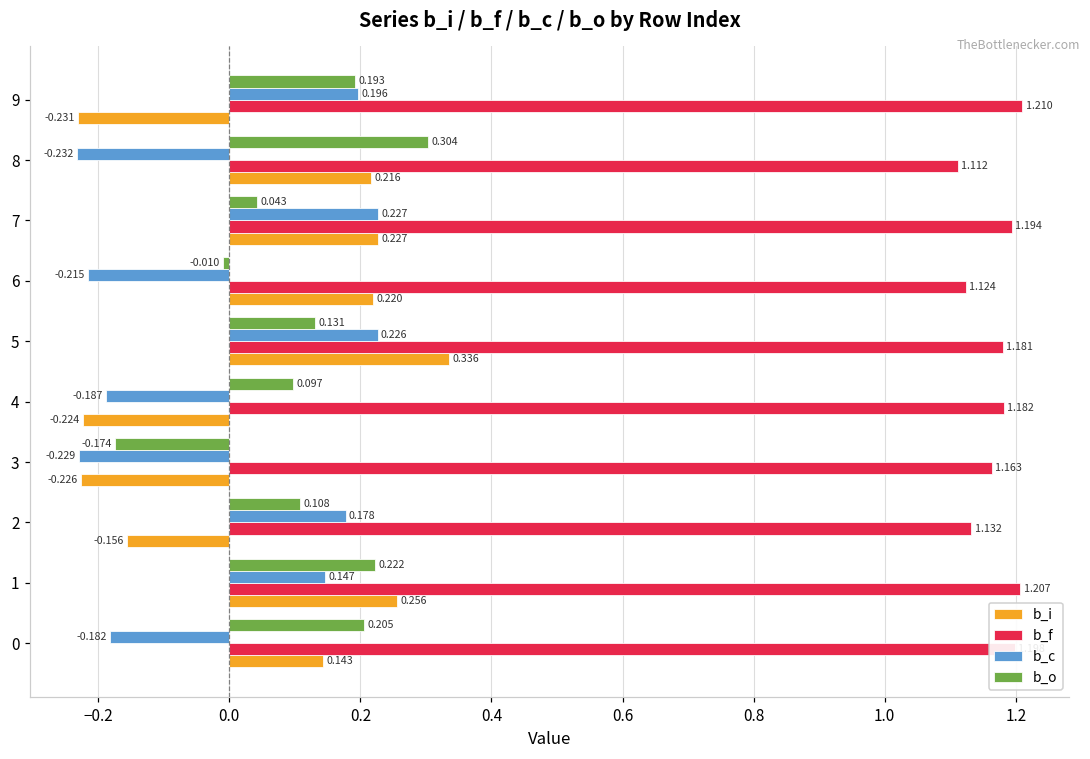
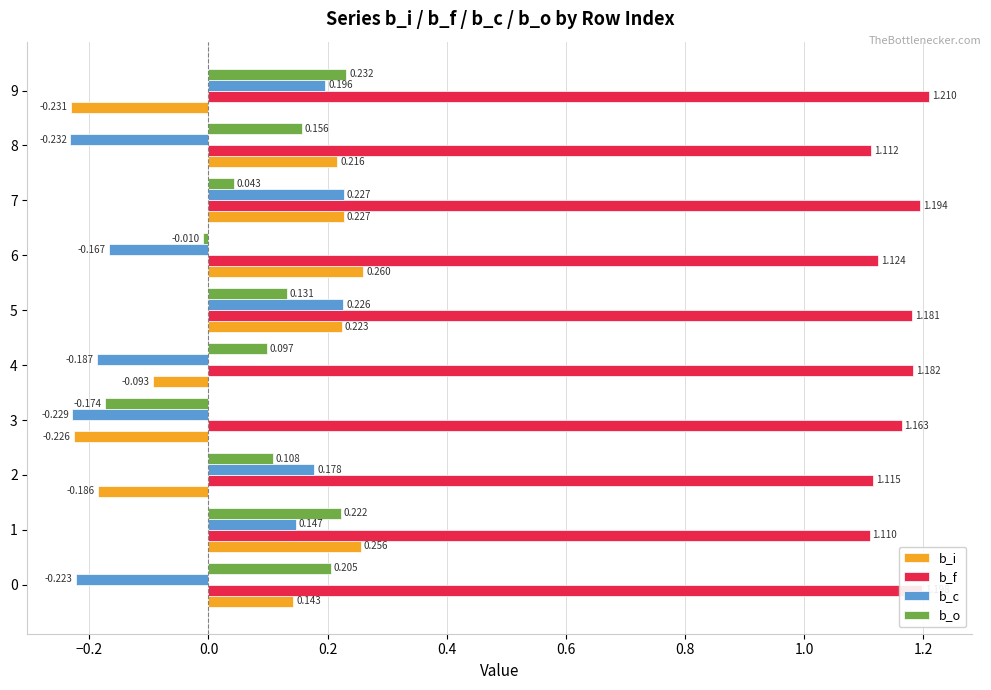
b_o, 9: 0.193 -> 0.232
b_o, 8: 0.304 -> 0.156
b_c, 6: -0.215 -> -0.167
b_i, 6: 0.220 -> 0.260
b_i, 5: 0.336 -> 0.223
b_i, 4: -0.224 -> -0.093
b_f, 2: 1.132 -> 1.115
b_i, 2: -0.156 -> -0.186
b_f, 1: 1.207 -> 1.110
b_c, 0: -0.182 -> -0.223
